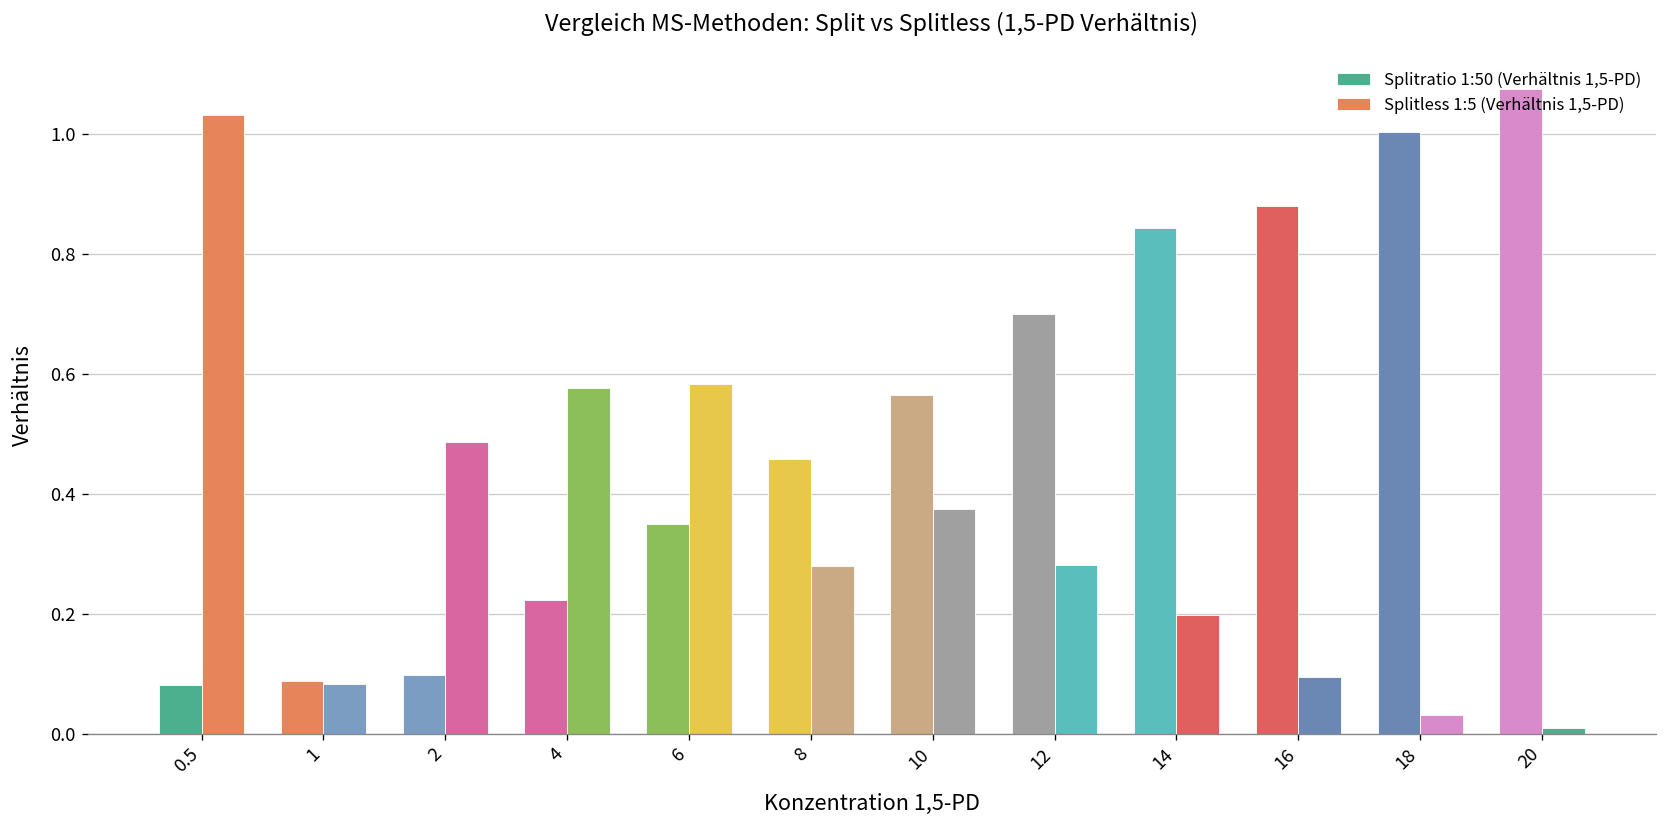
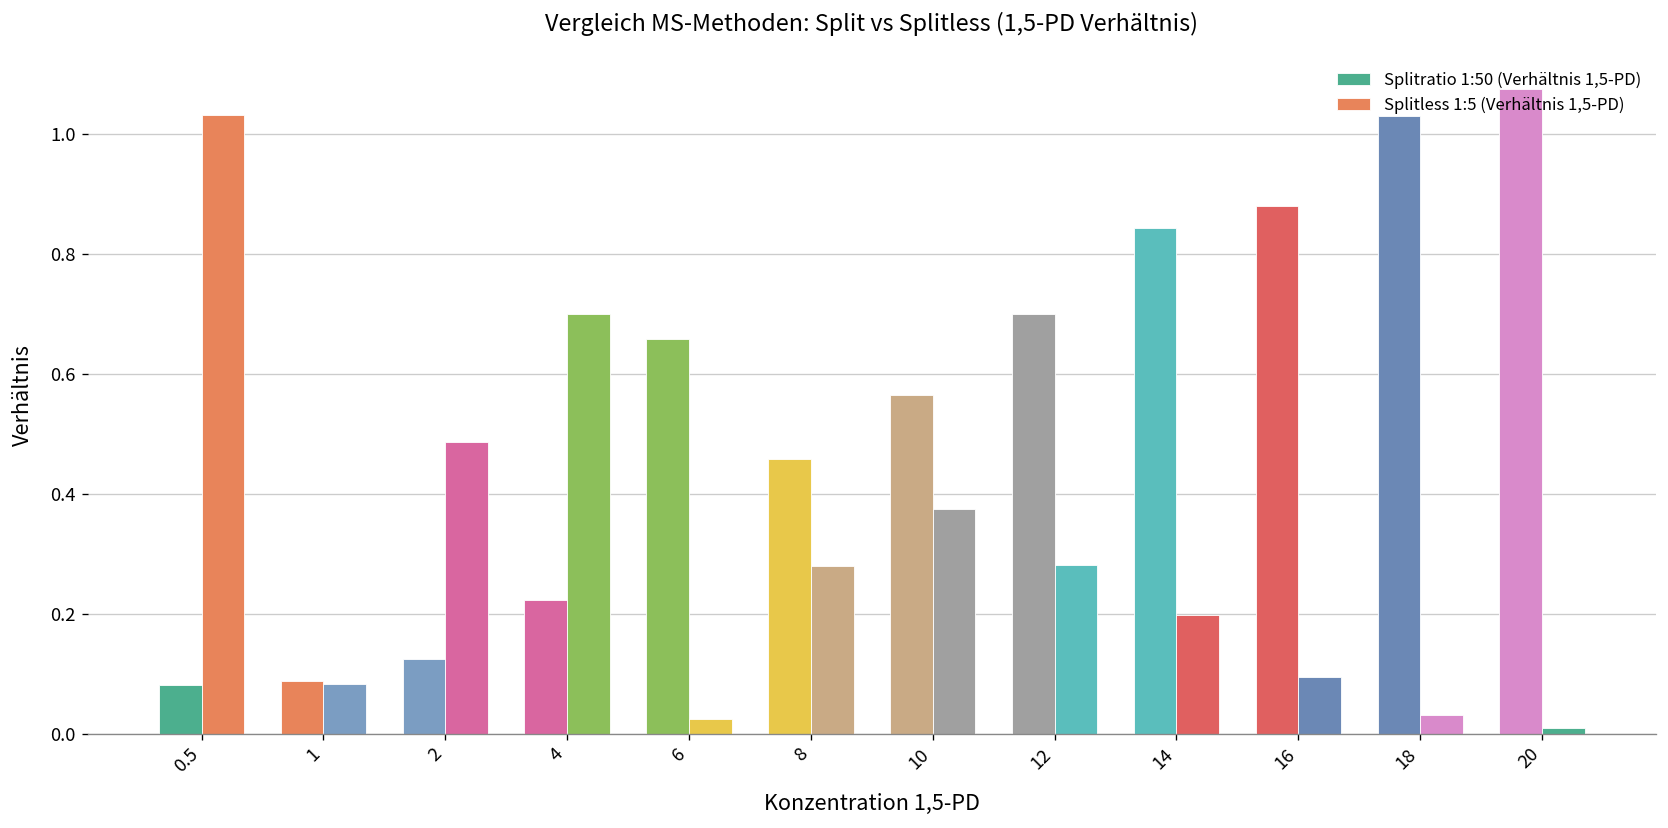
Splitratio 1:50 (Verhältnis 1,5-PD), 2: 0.10 -> 0.12
Splitless 1:5 (Verhältnis 1,5-PD), 4: 0.58 -> 0.70
Splitratio 1:50 (Verhältnis 1,5-PD), 6: 0.35 -> 0.66
Splitless 1:5 (Verhältnis 1,5-PD), 6: 0.58 -> 0.02
Splitratio 1:50 (Verhältnis 1,5-PD), 18: 1.00 -> 1.03
